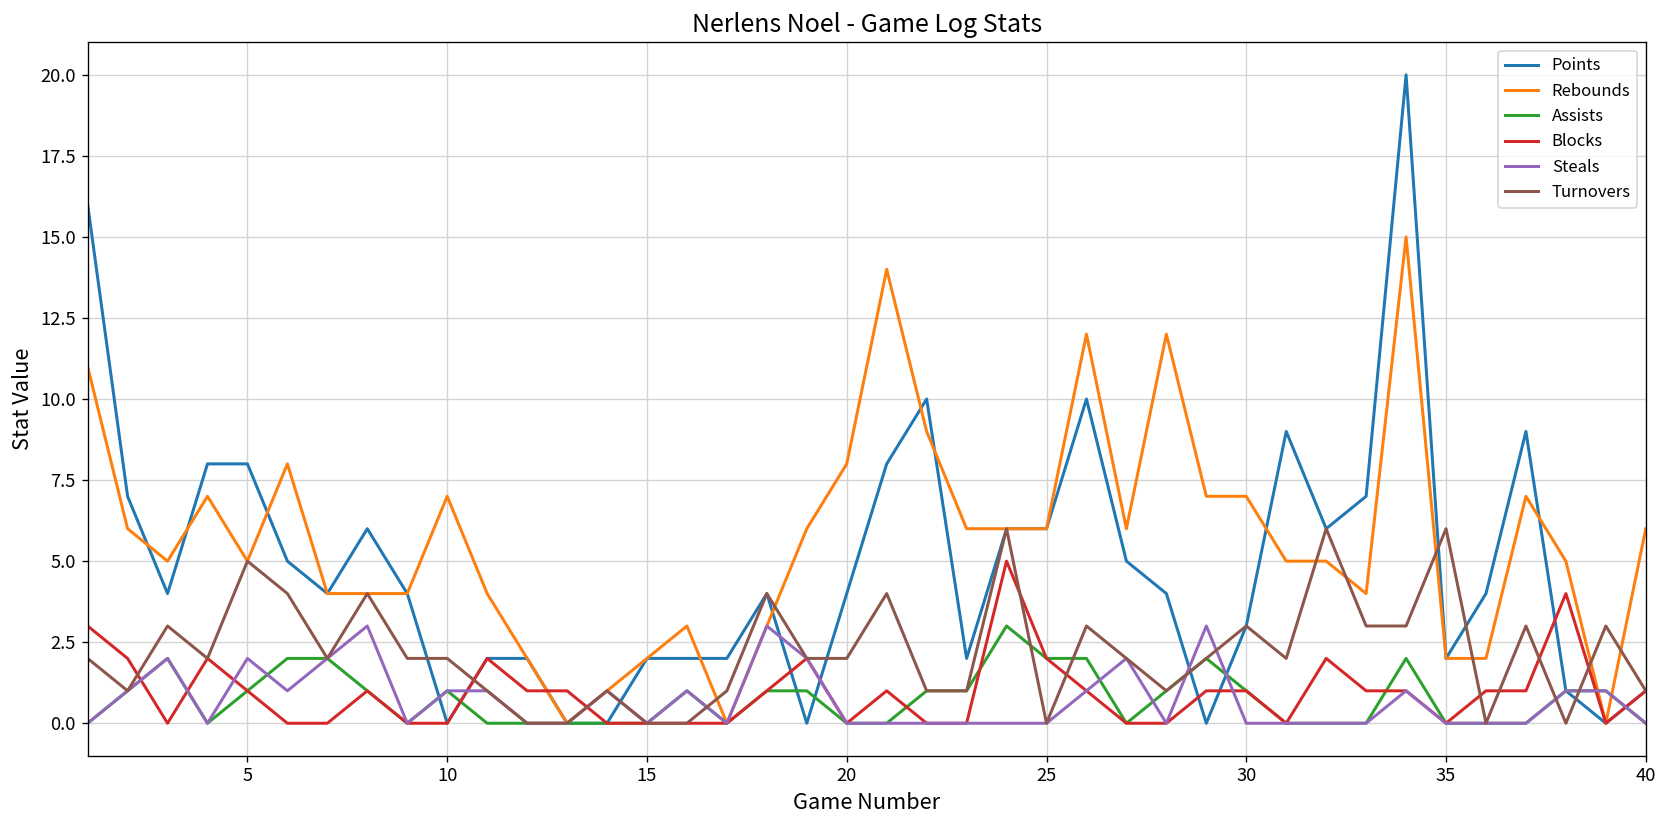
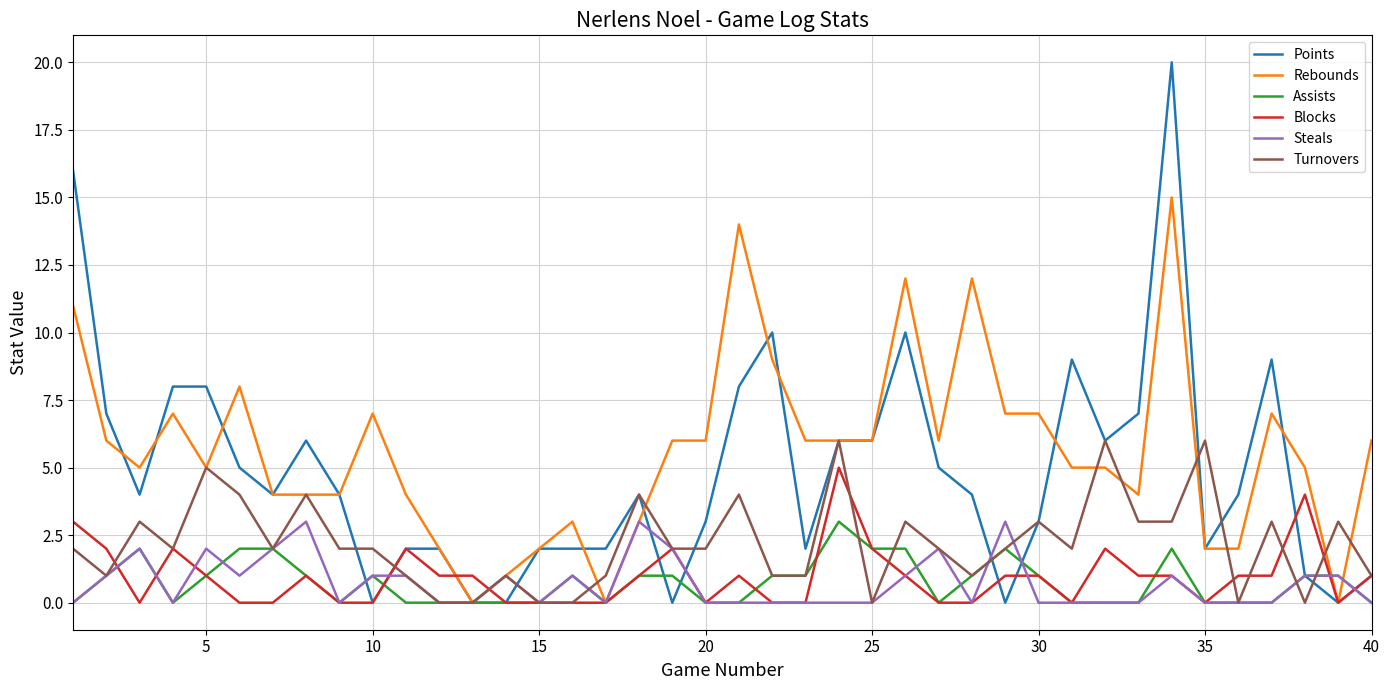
Points, 20: 4 -> 3
Rebounds, 20: 8 -> 6
